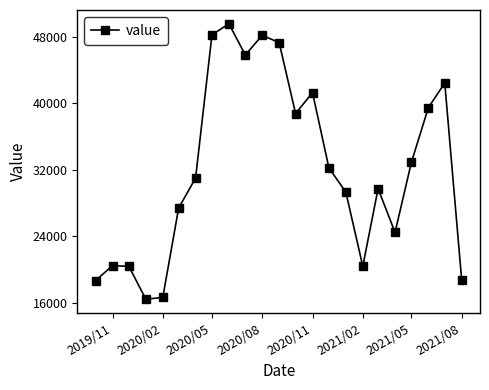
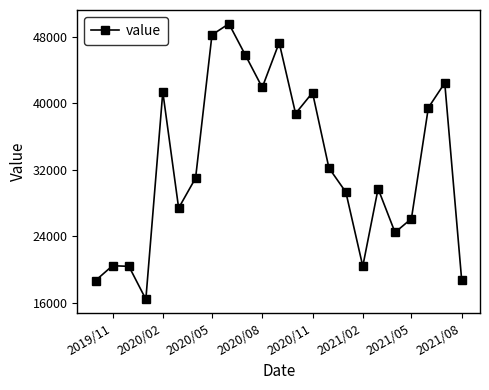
2020/02: 17000 -> 41000
2020/08: 48000 -> 42000
2021/05: 33000 -> 26000
